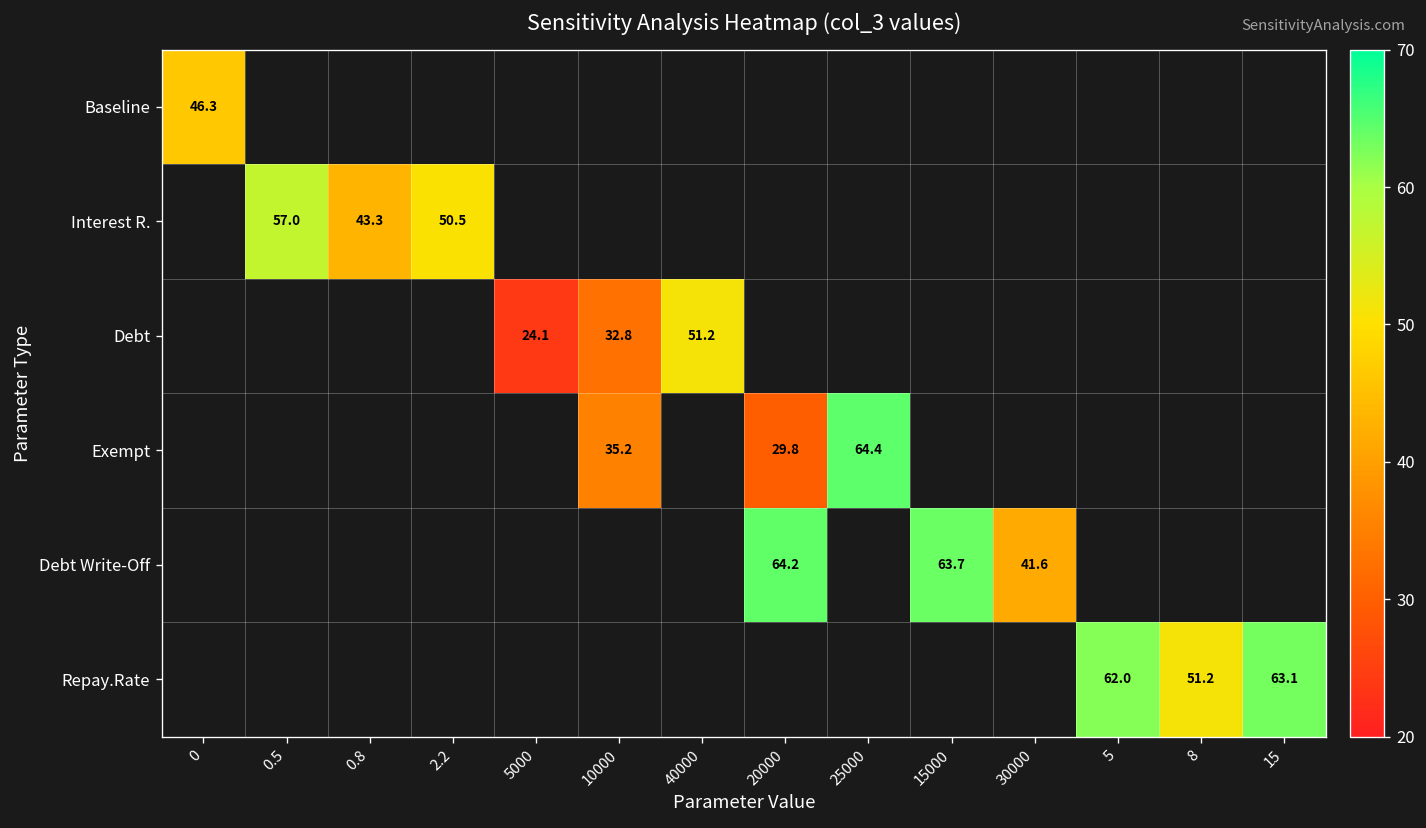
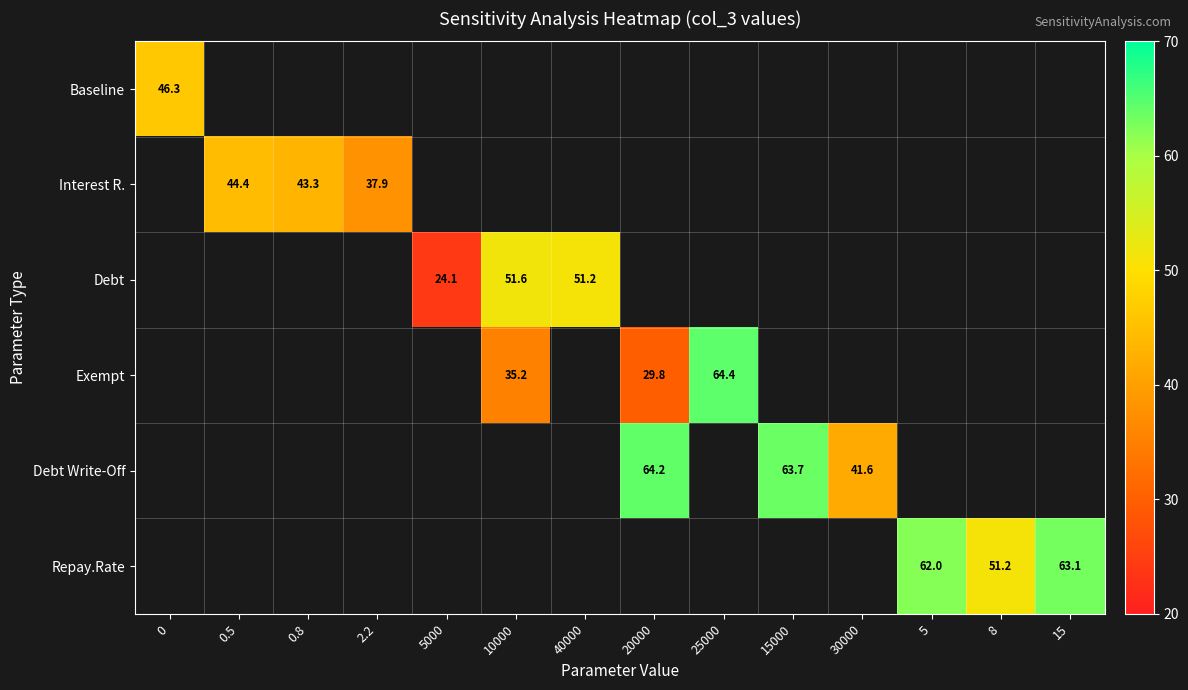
Interest R., 0.5: 57.0 -> 44.4
Interest R., 2.2: 50.5 -> 37.9
Debt, 10000: 32.8 -> 51.6
